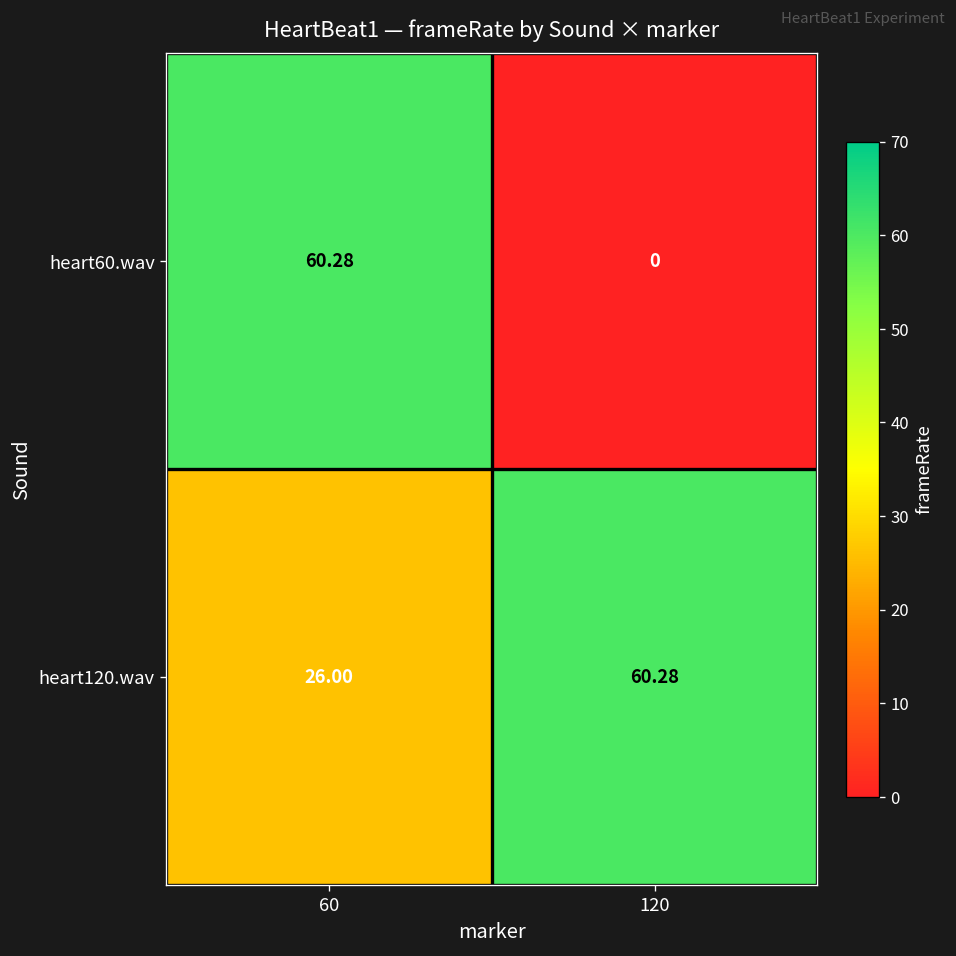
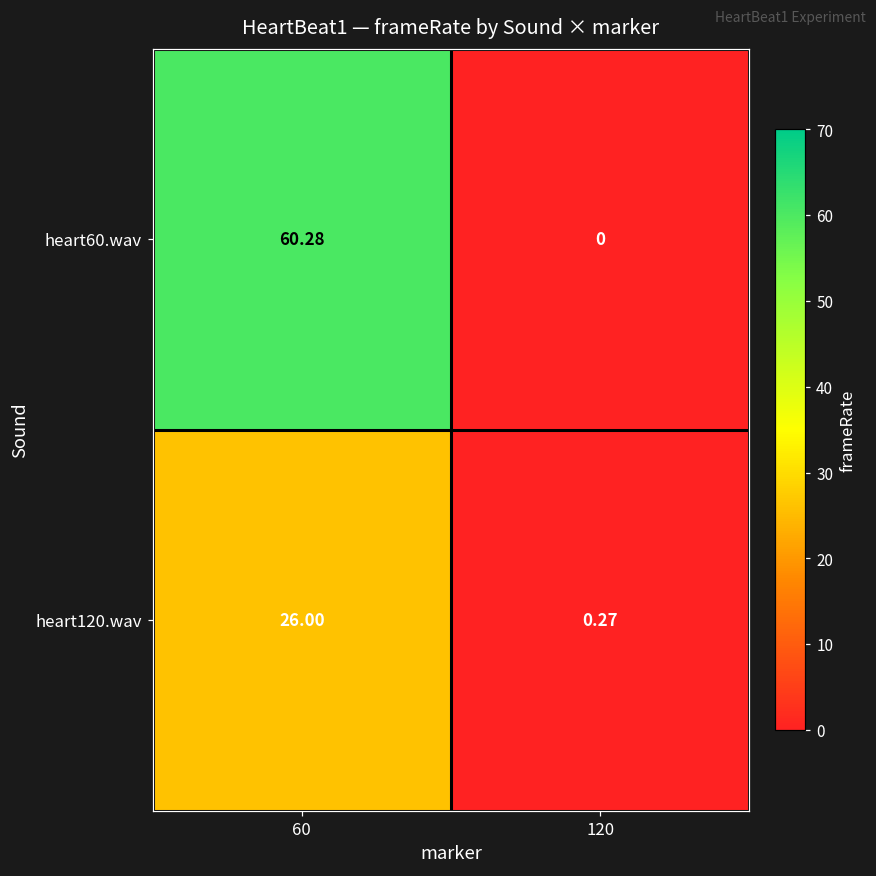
heart120.wav, 120: 60.28 -> 0.27
